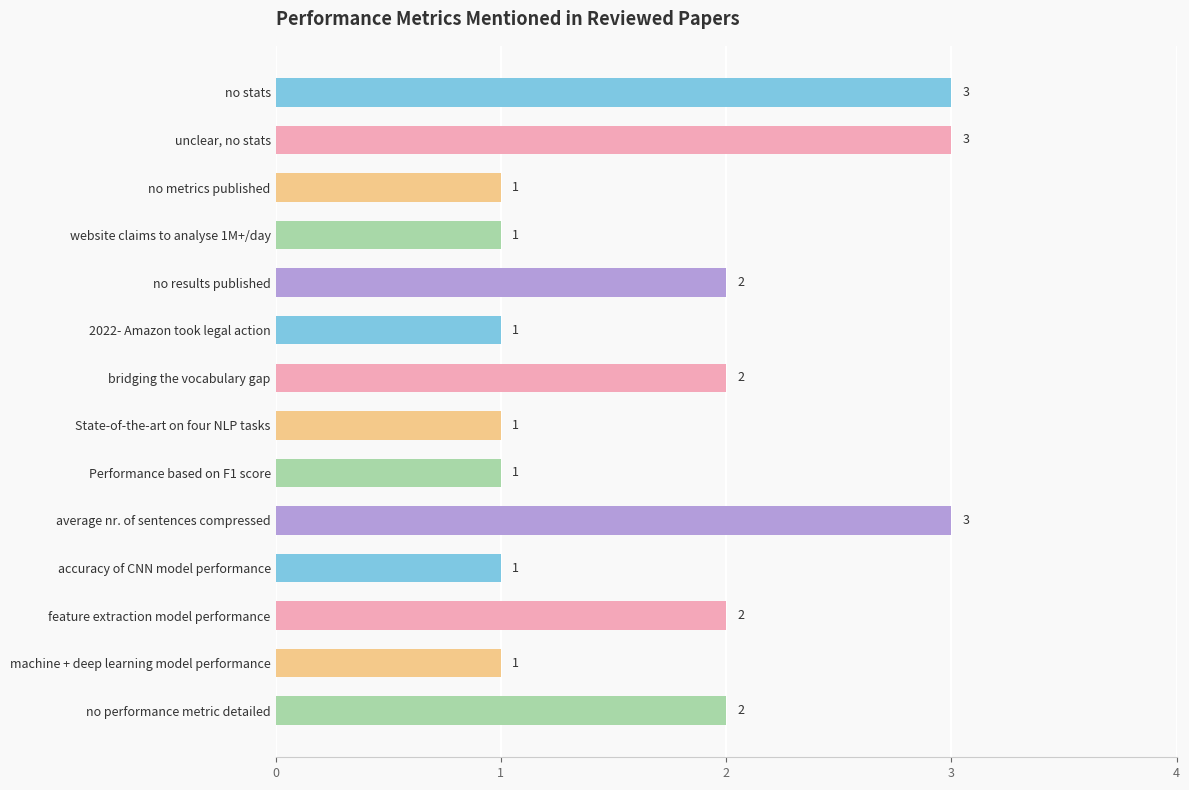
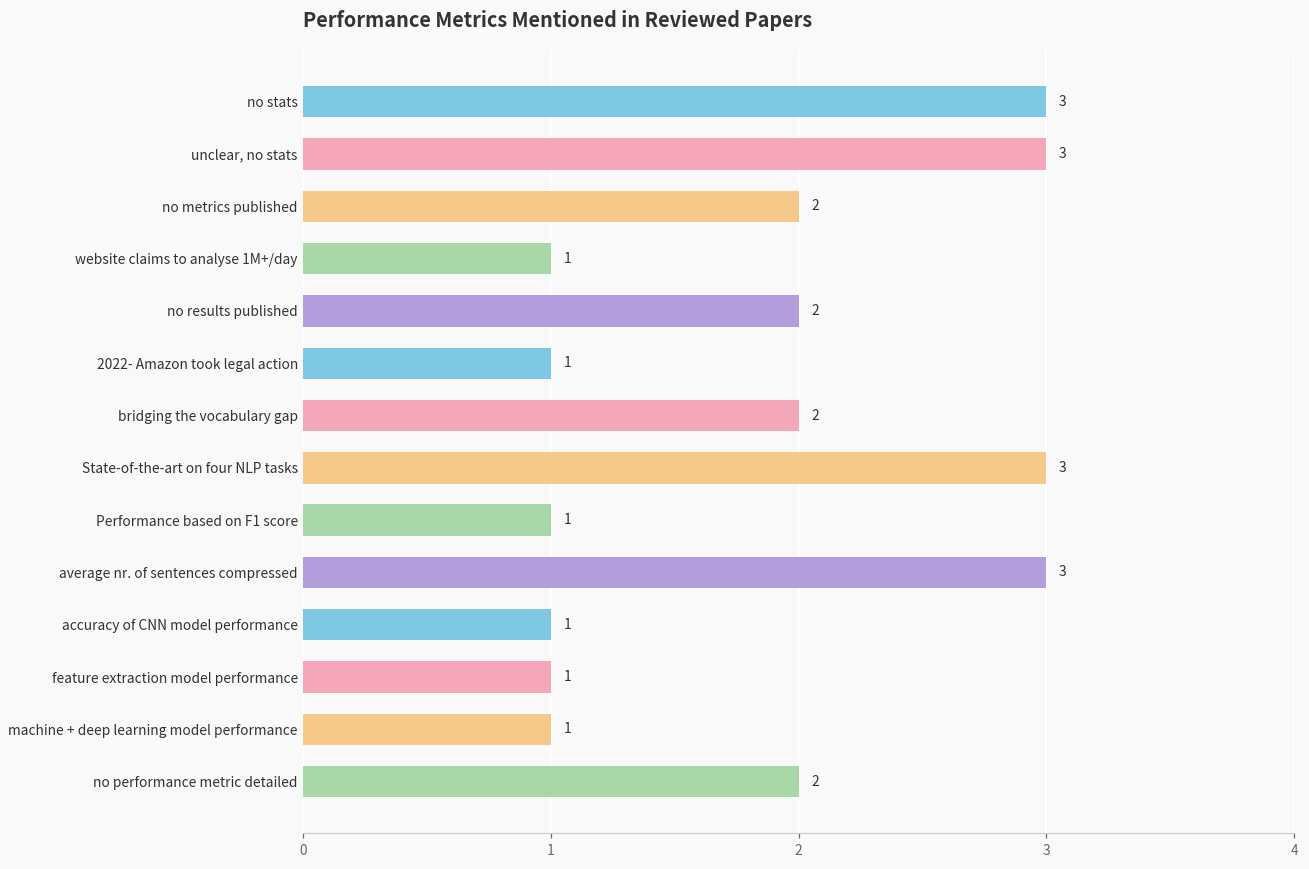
no metrics published: 1 -> 2
State-of-the-art on four NLP tasks: 1 -> 3
feature extraction model performance: 2 -> 1
